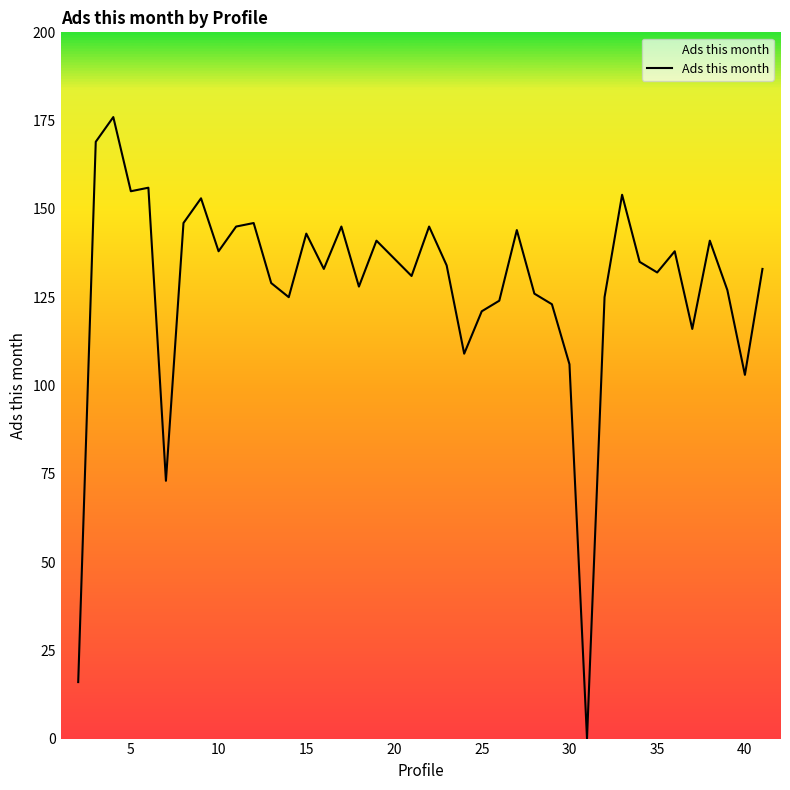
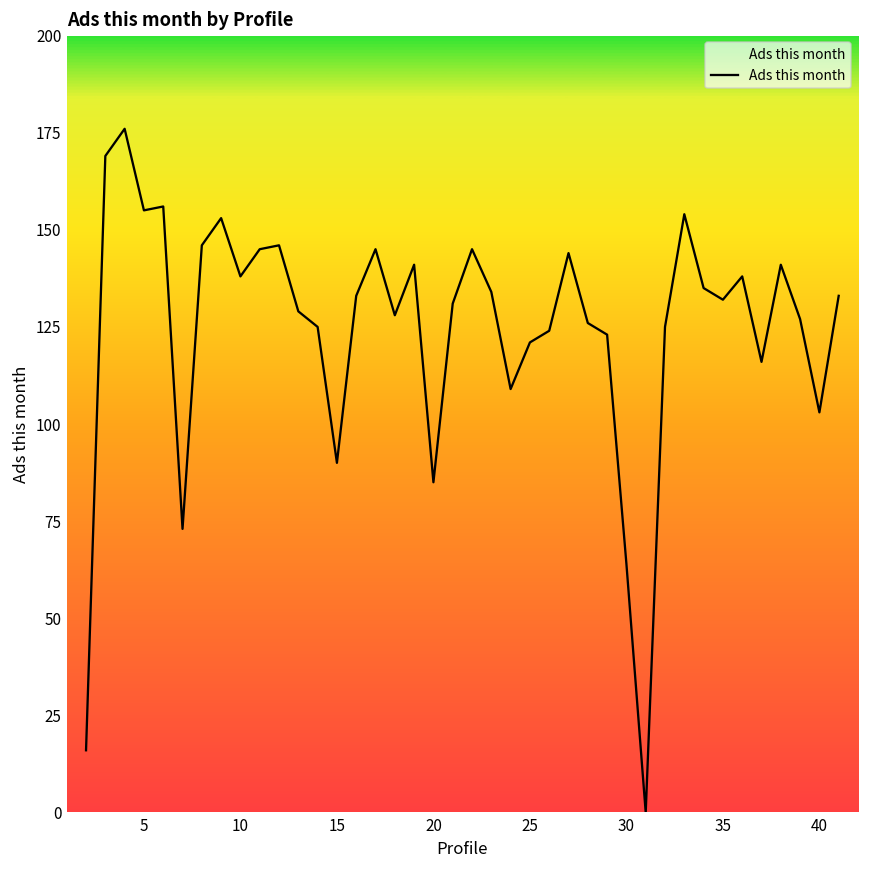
15: 143 -> 90
20: 136 -> 85
30: 106 -> 64
